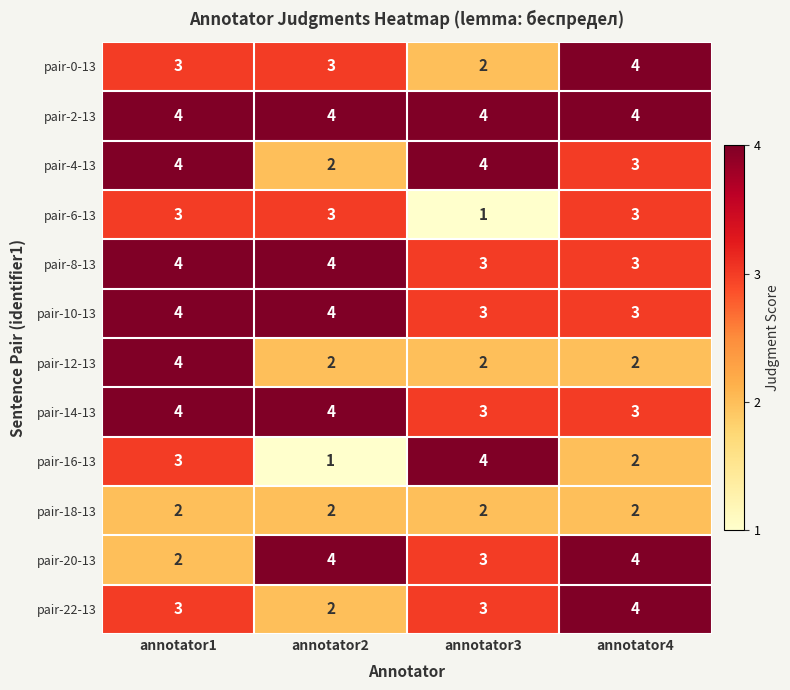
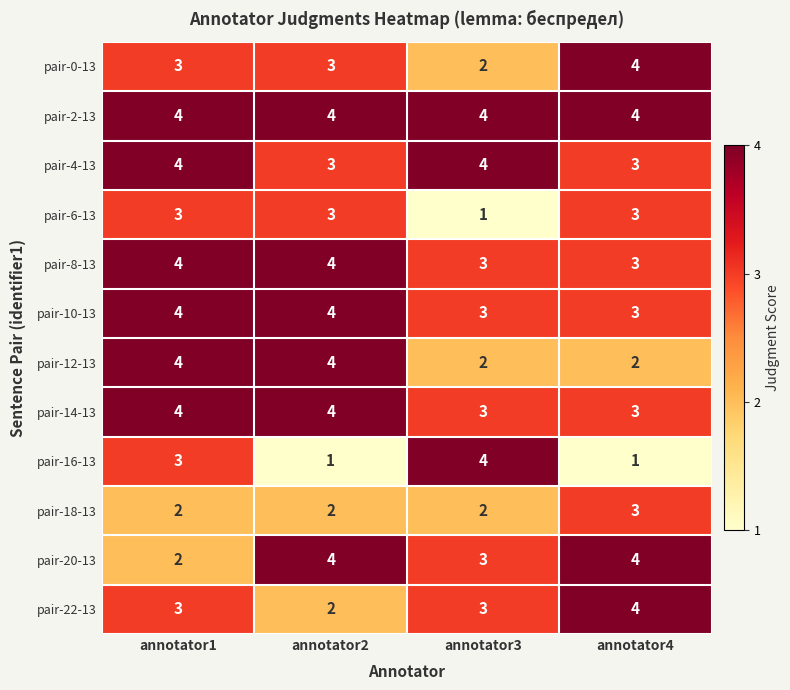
pair-4-13, annotator2: 2 -> 3
pair-12-13, annotator2: 2 -> 4
pair-16-13, annotator4: 2 -> 1
pair-18-13, annotator4: 2 -> 3
